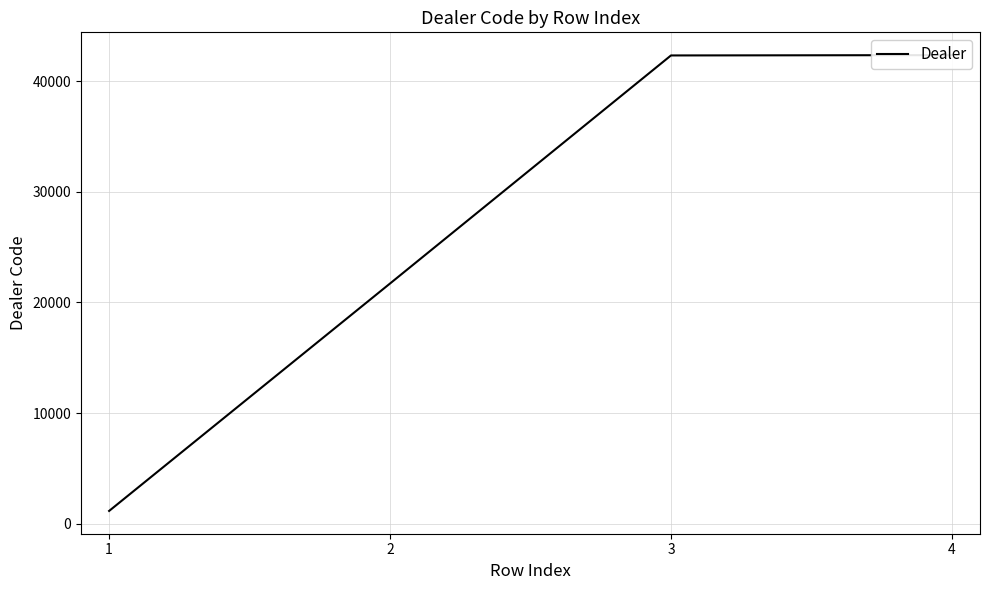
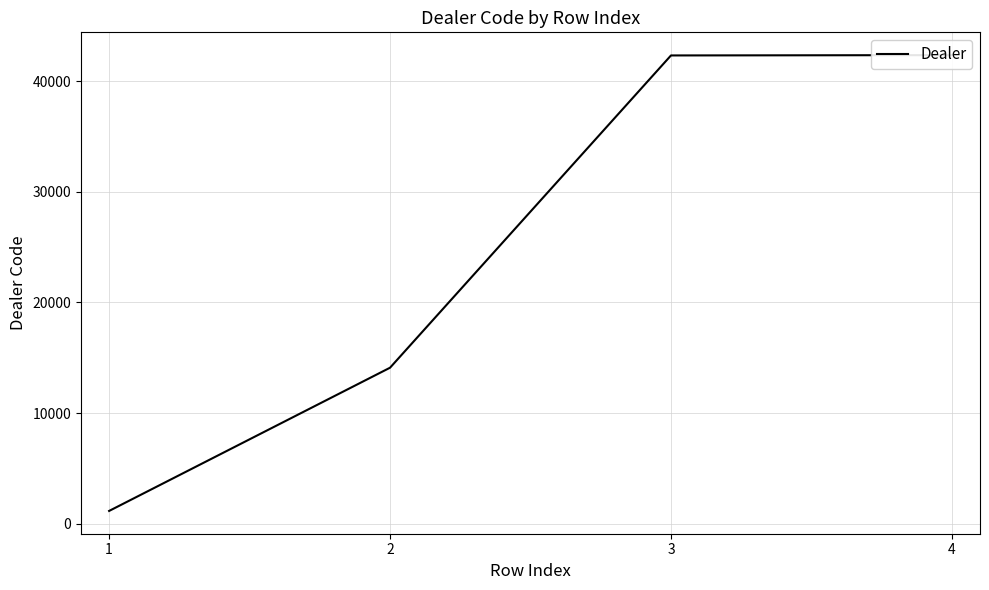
2: 21700 -> 14100
